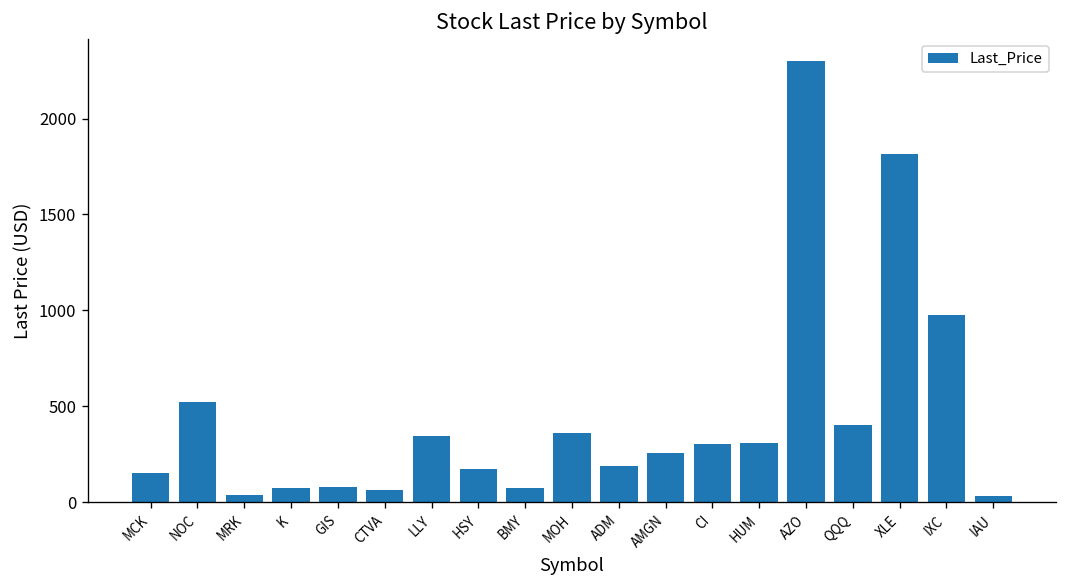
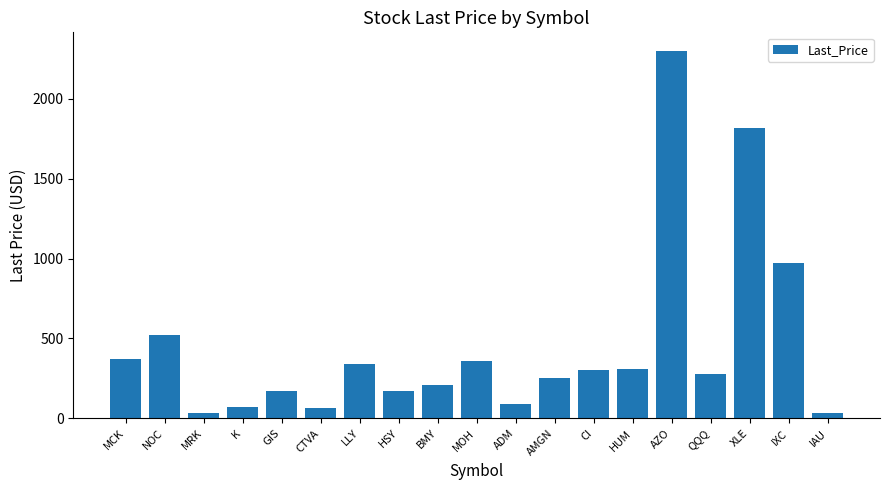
MCK: 150 -> 370
GIS: 80 -> 170
BMY: 70 -> 210
ADM: 190 -> 90
QQQ: 400 -> 280
